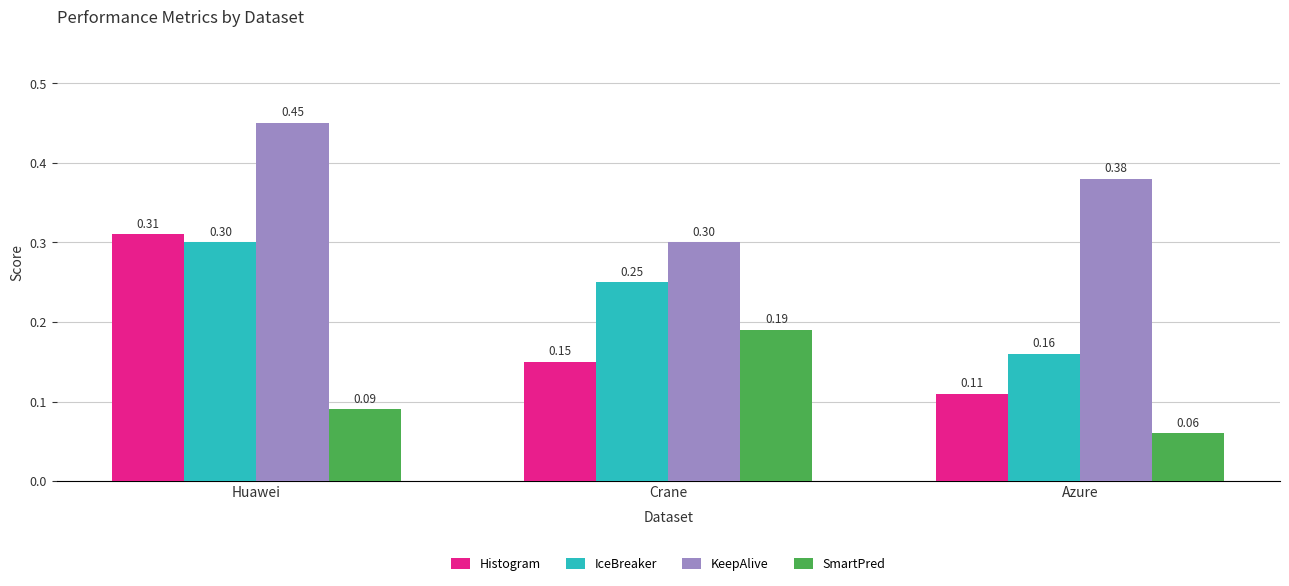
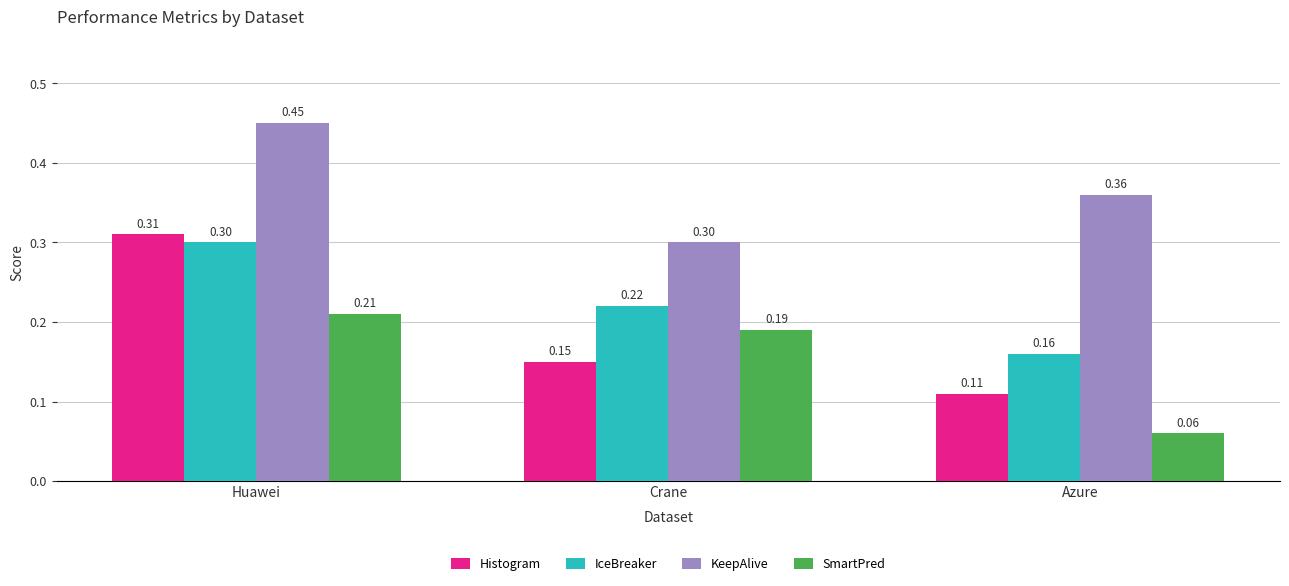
SmartPred, Huawei: 0.09 -> 0.21
IceBreaker, Crane: 0.25 -> 0.22
KeepAlive, Azure: 0.38 -> 0.36
